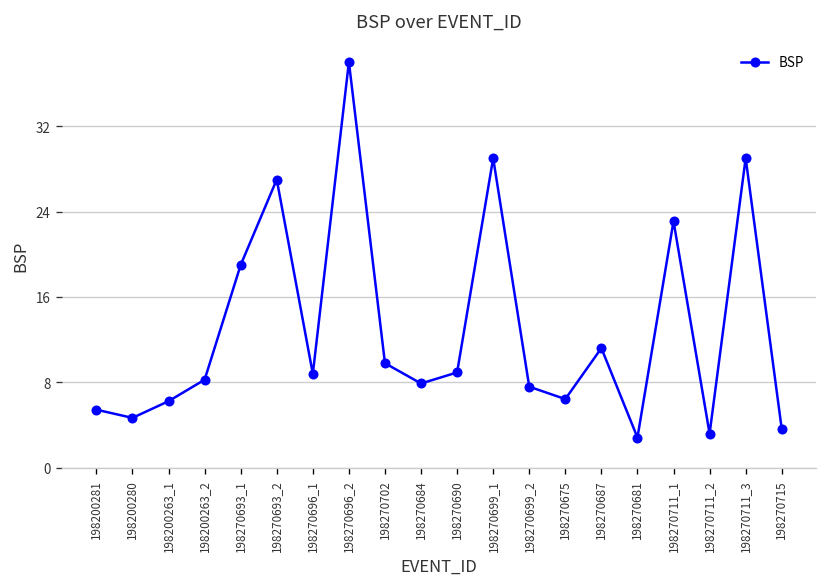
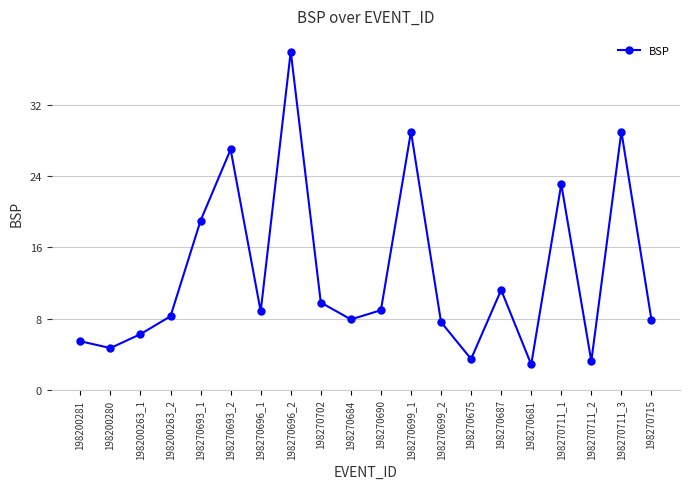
198270675: 6 -> 3
198270715: 4 -> 8
